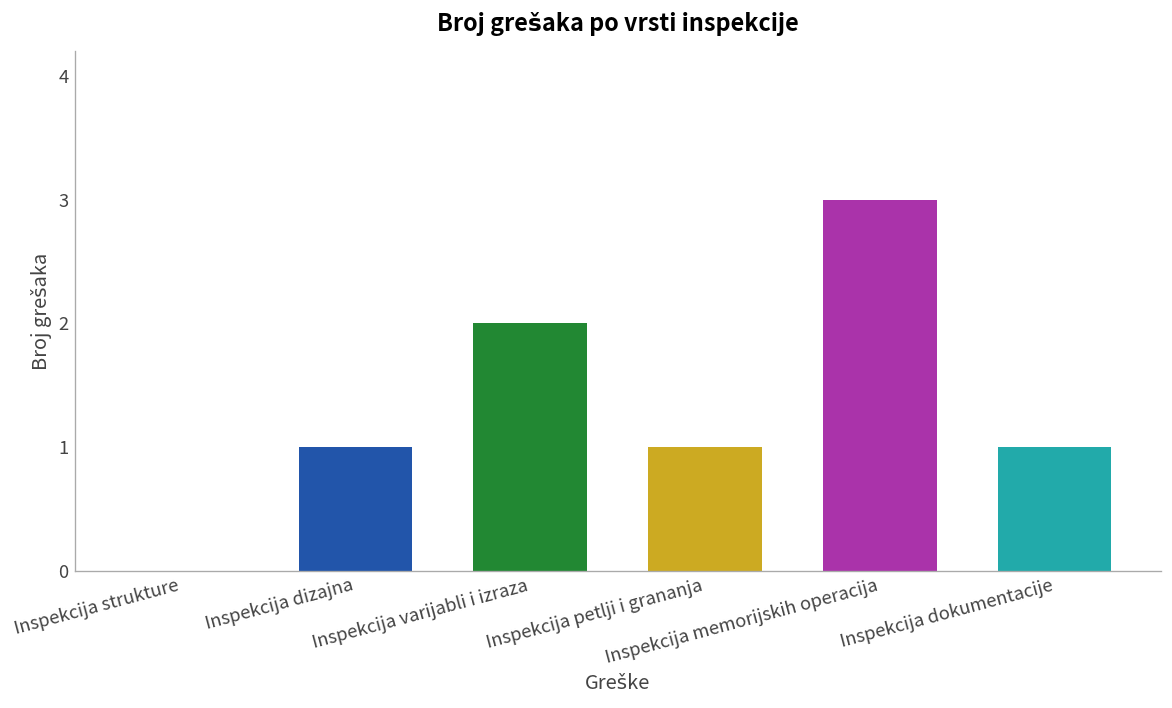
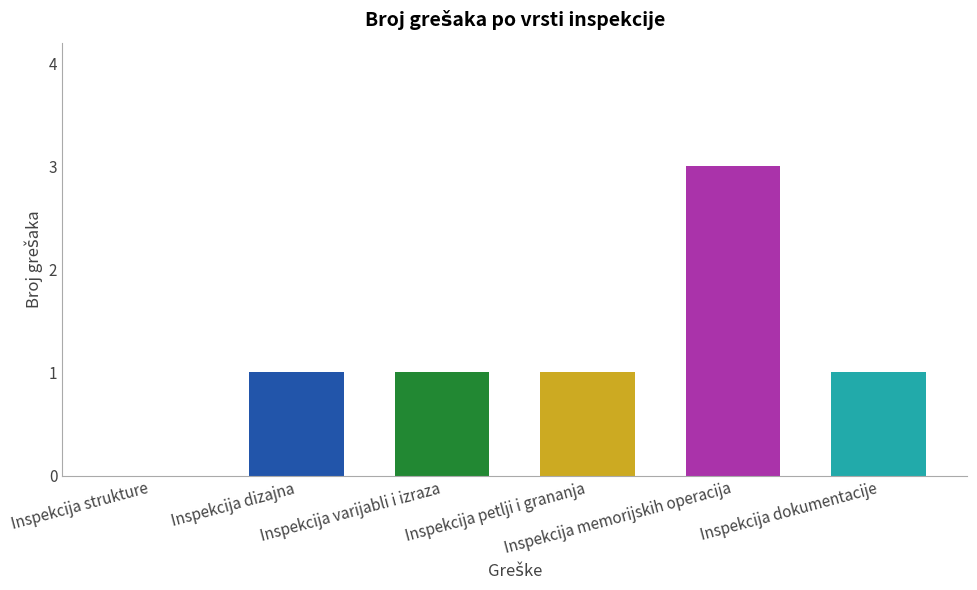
Inspekcija varijabli i izraza: 2 -> 1
